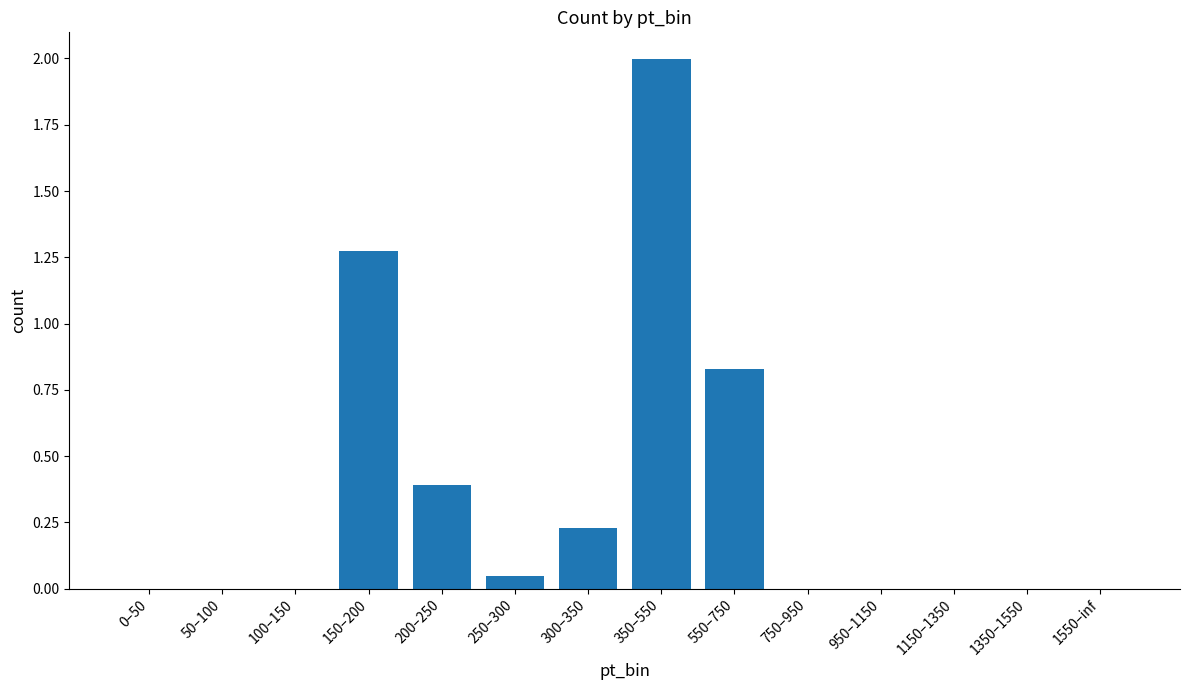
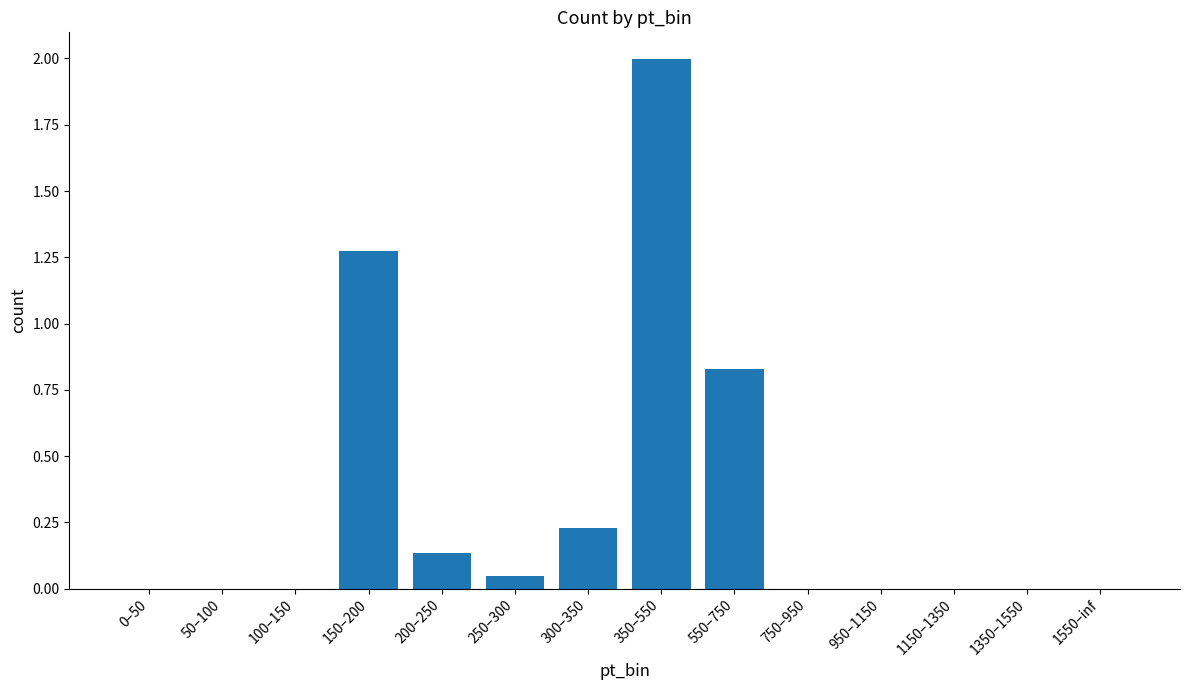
200–250: 0.39 -> 0.14
